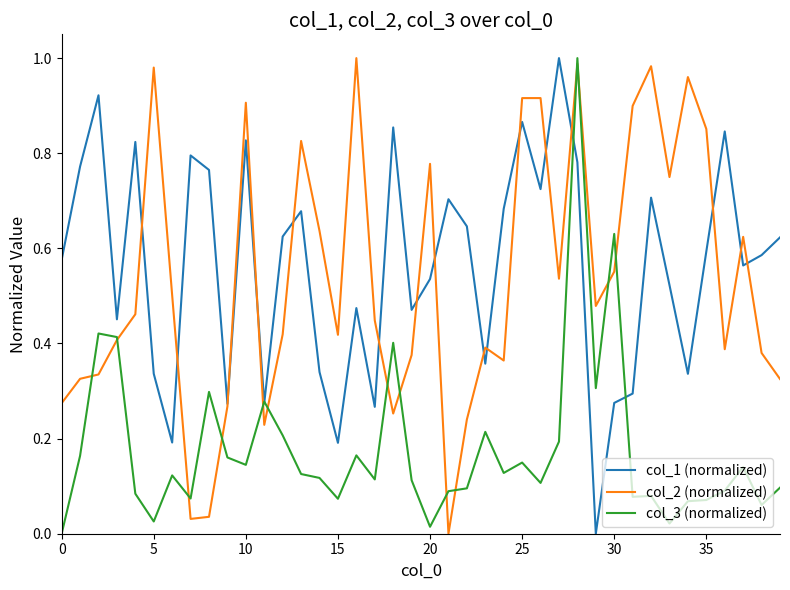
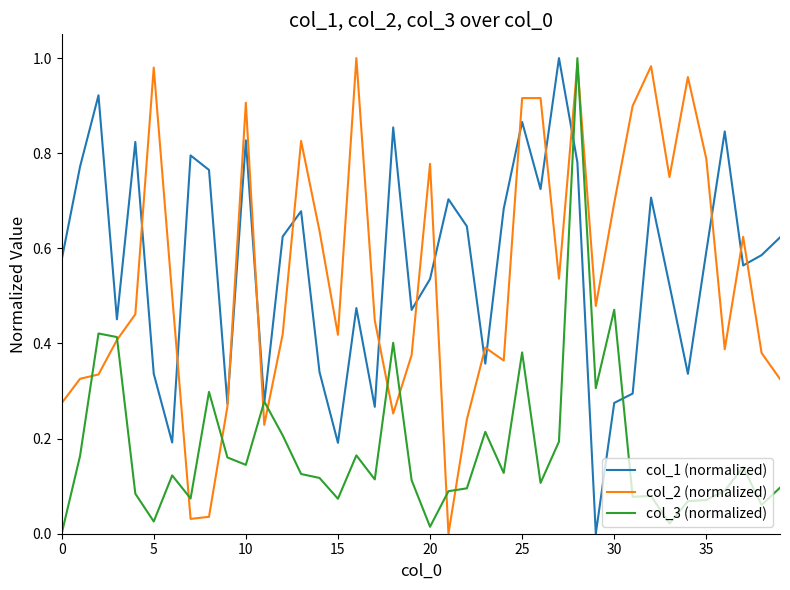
col_3 (normalized), 25: 0.15 -> 0.38
col_2 (normalized), 30: 0.55 -> 0.70
col_3 (normalized), 30: 0.63 -> 0.47
col_2 (normalized), 35: 0.85 -> 0.79
